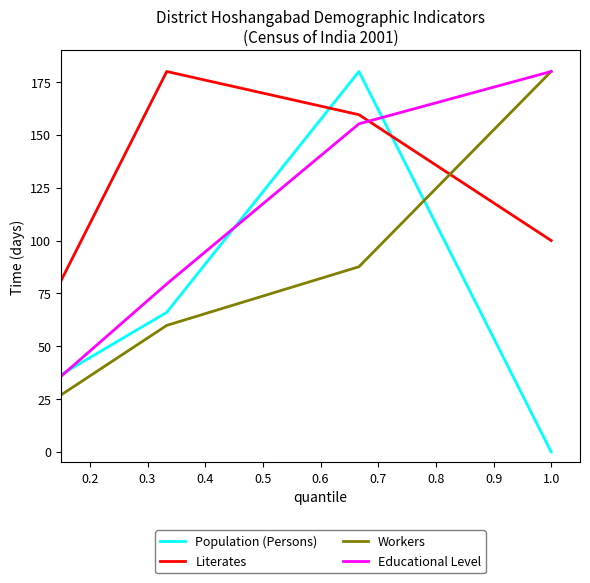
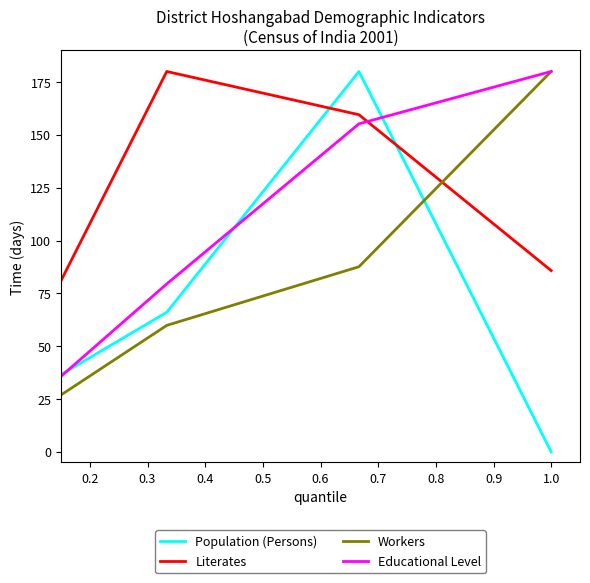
Literates, 1.0: 100 -> 86
